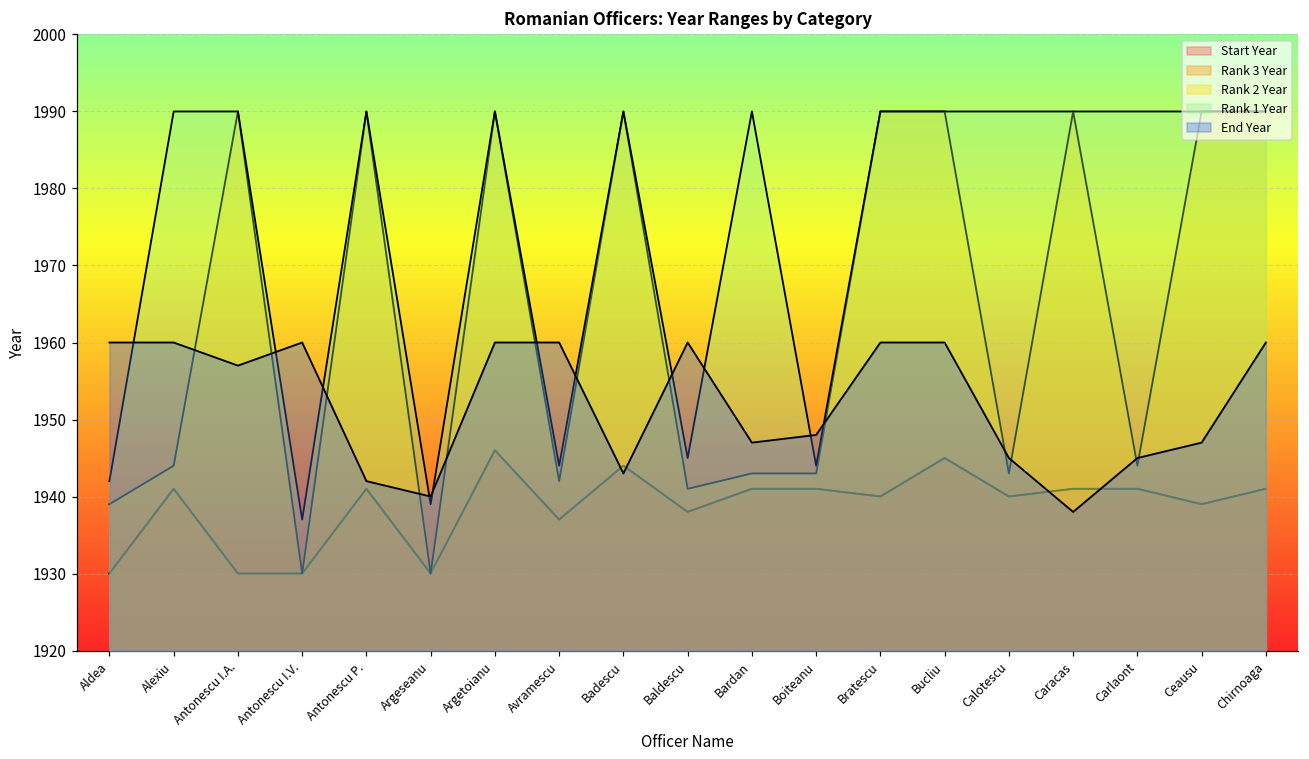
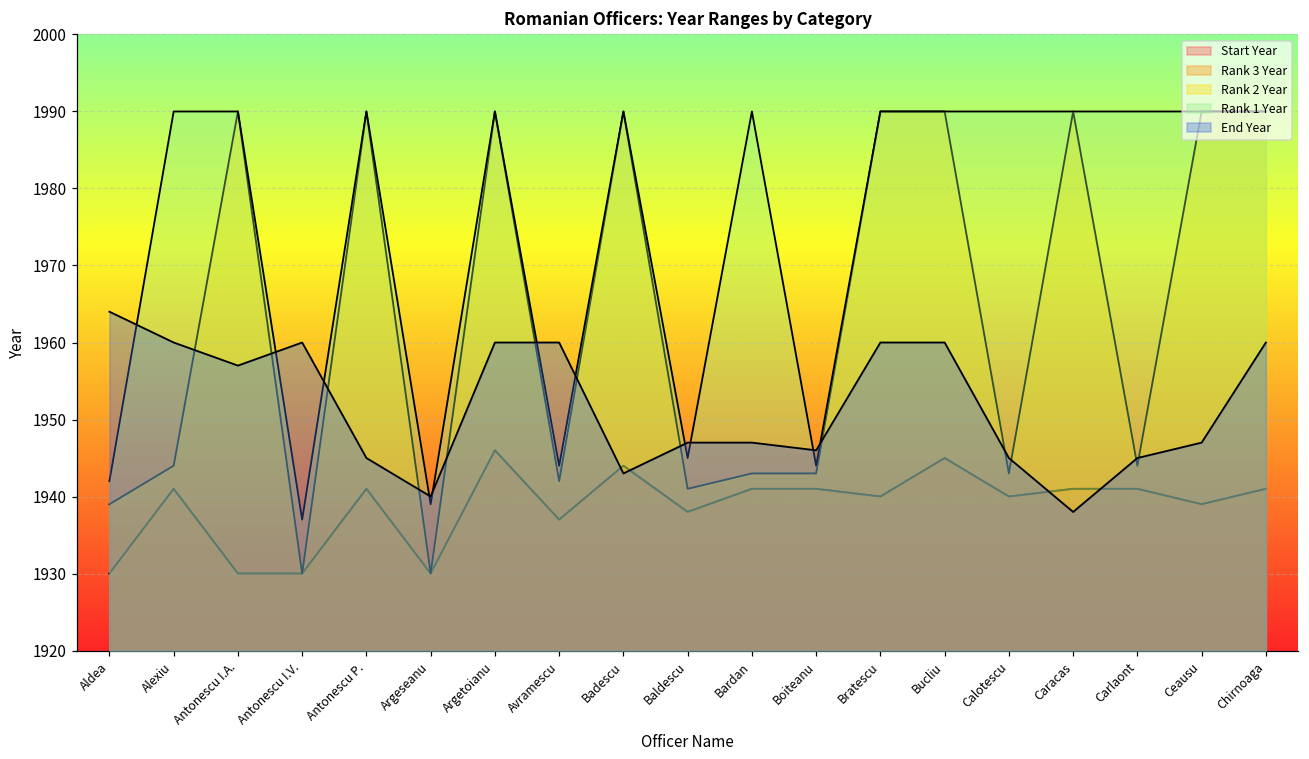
End Year, Aldea: 1960 -> 1964
End Year, Antonescu P.: 1942 -> 1945
End Year, Baldescu: 1960 -> 1947
End Year, Boiteanu: 1948 -> 1946
